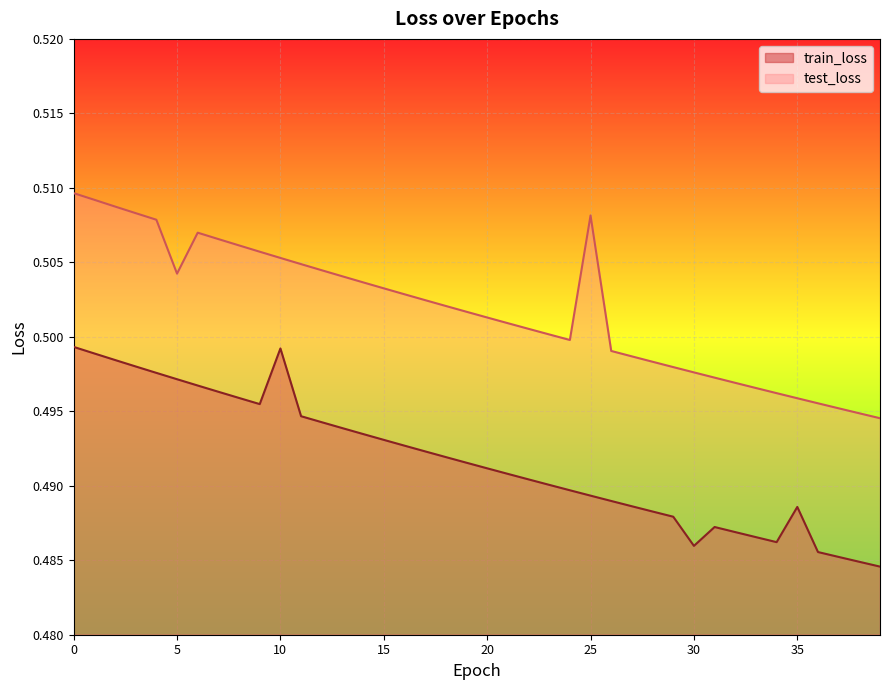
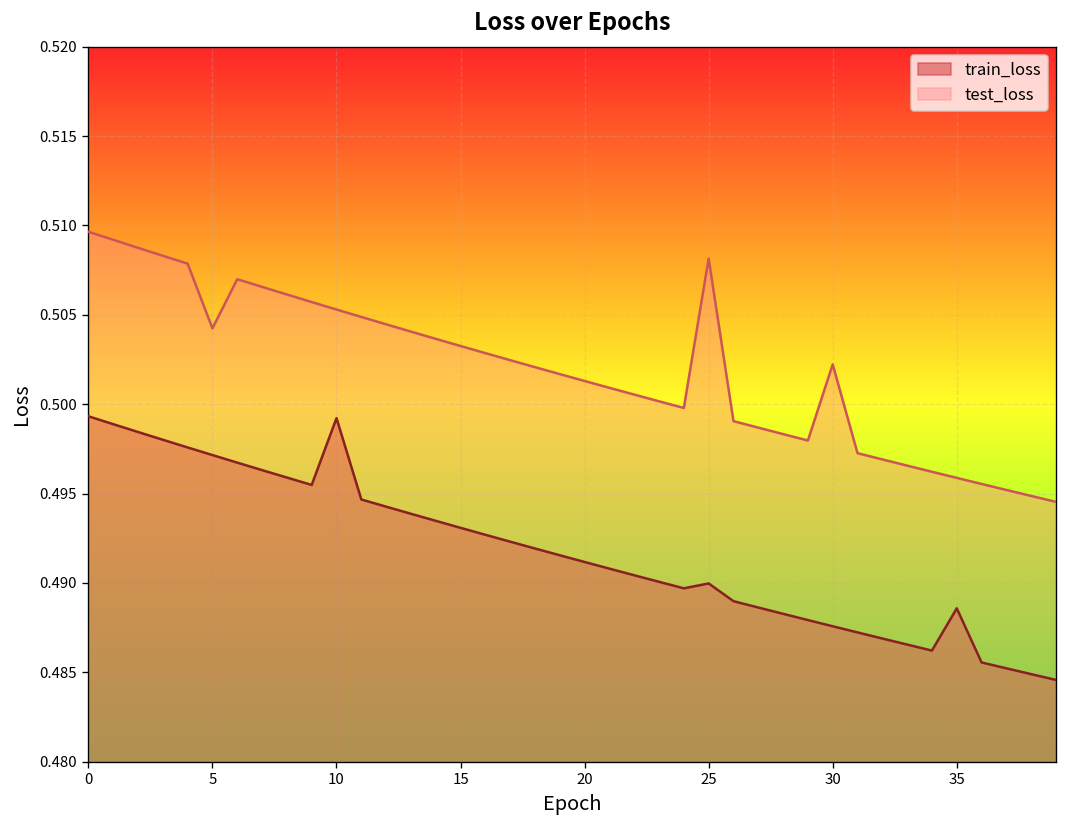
train_loss, 25: 0.4893 -> 0.4900
train_loss, 30: 0.4860 -> 0.4876
test_loss, 30: 0.4976 -> 0.5022
